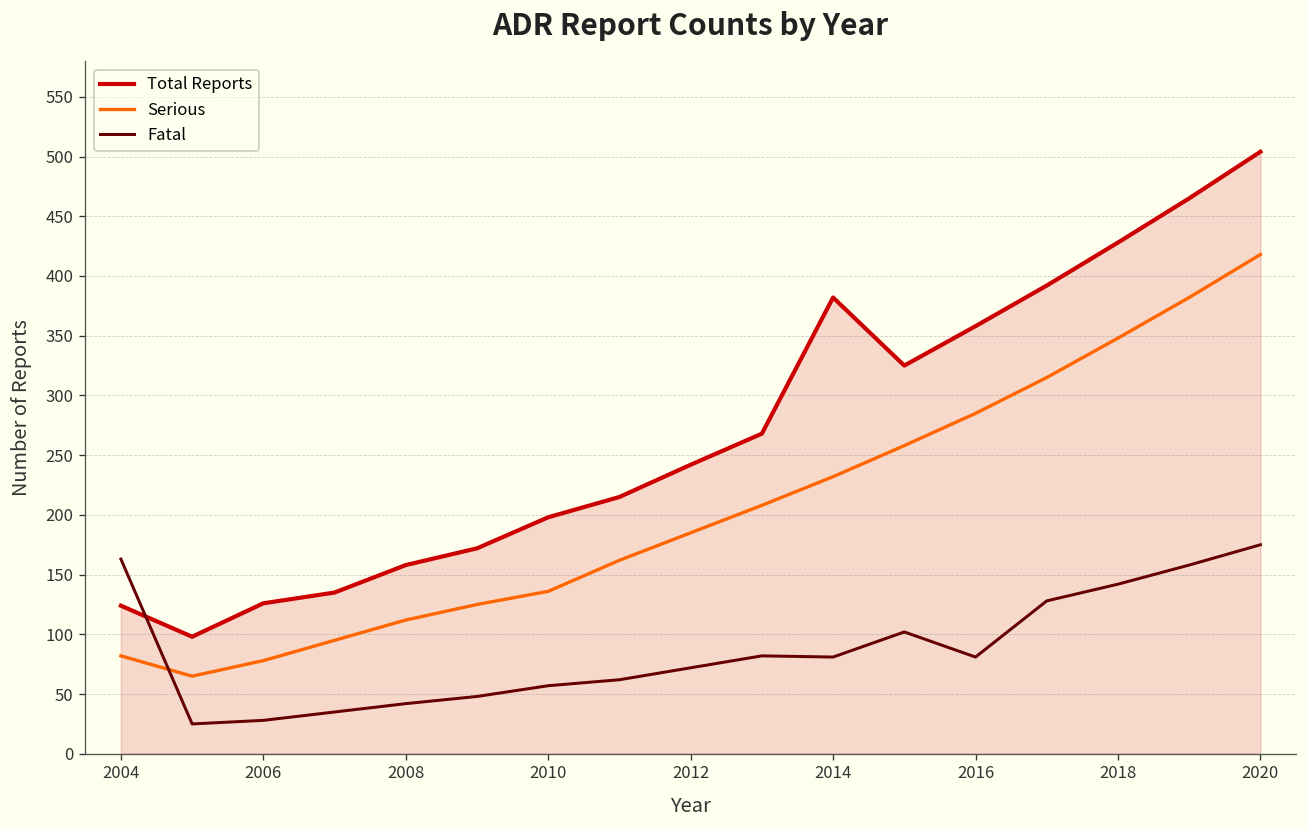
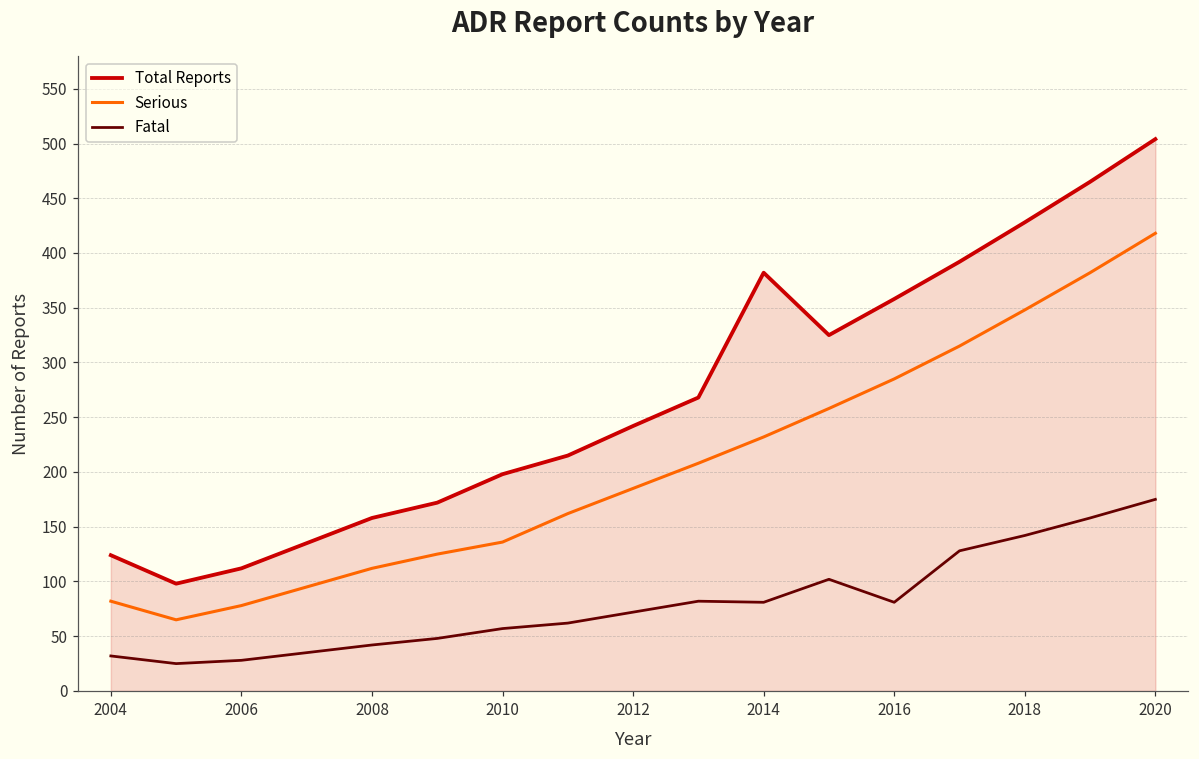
Fatal, 2004: 160 -> 30
Total Reports, 2006: 130 -> 110
